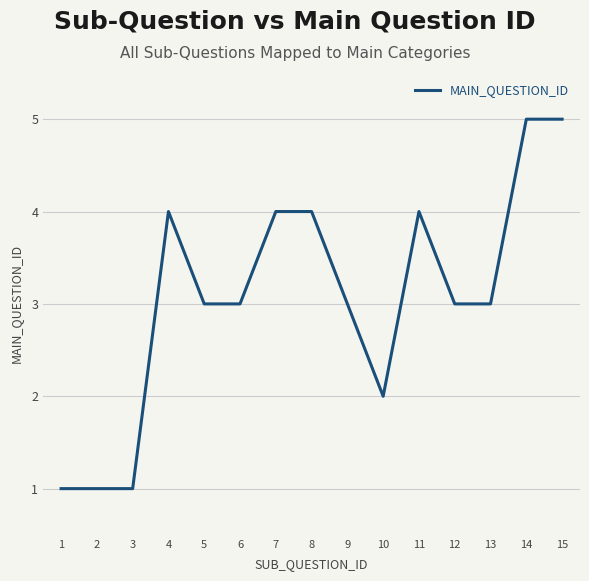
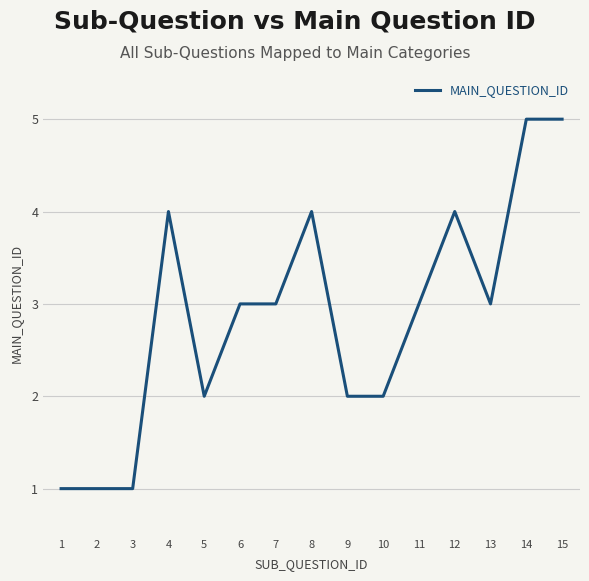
5: 3 -> 2
7: 4 -> 3
9: 3 -> 2
11: 4 -> 3
12: 3 -> 4
